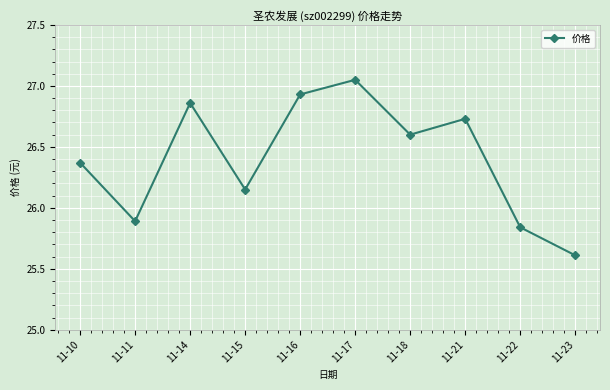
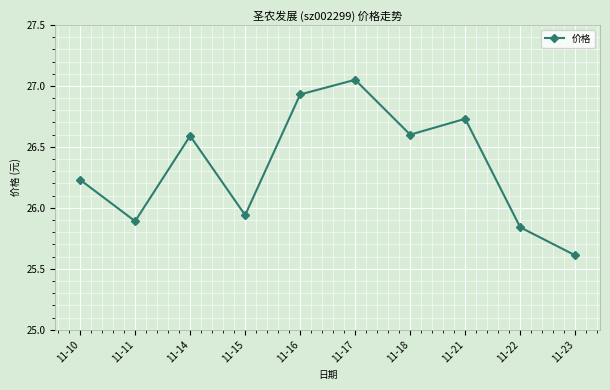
11-10: 26.37 -> 26.23
11-14: 26.86 -> 26.59
11-15: 26.15 -> 25.94
